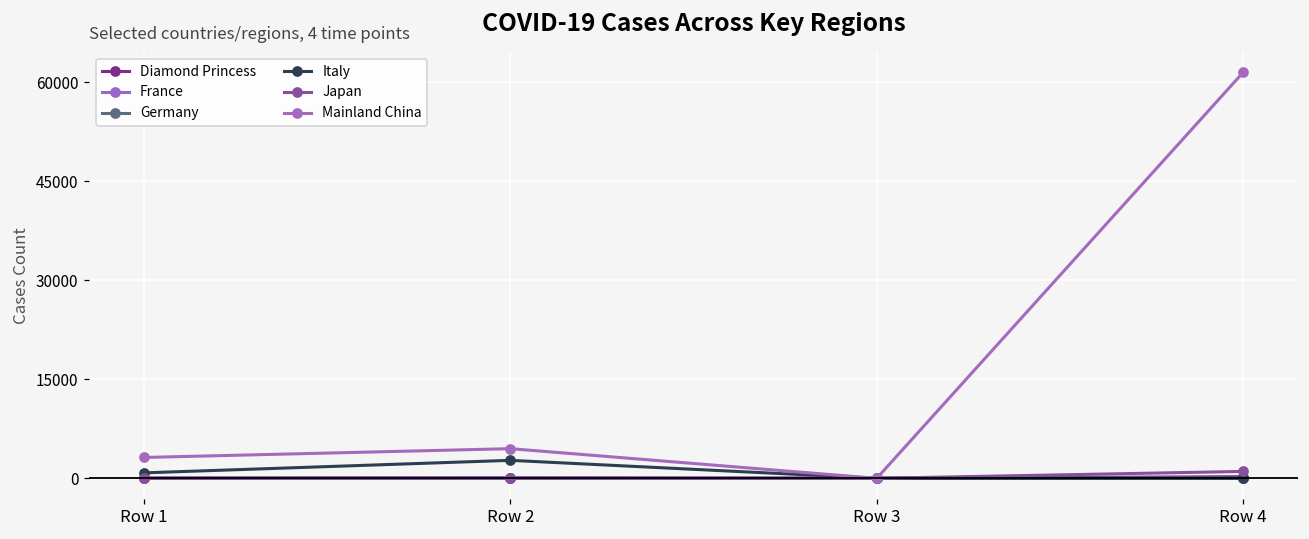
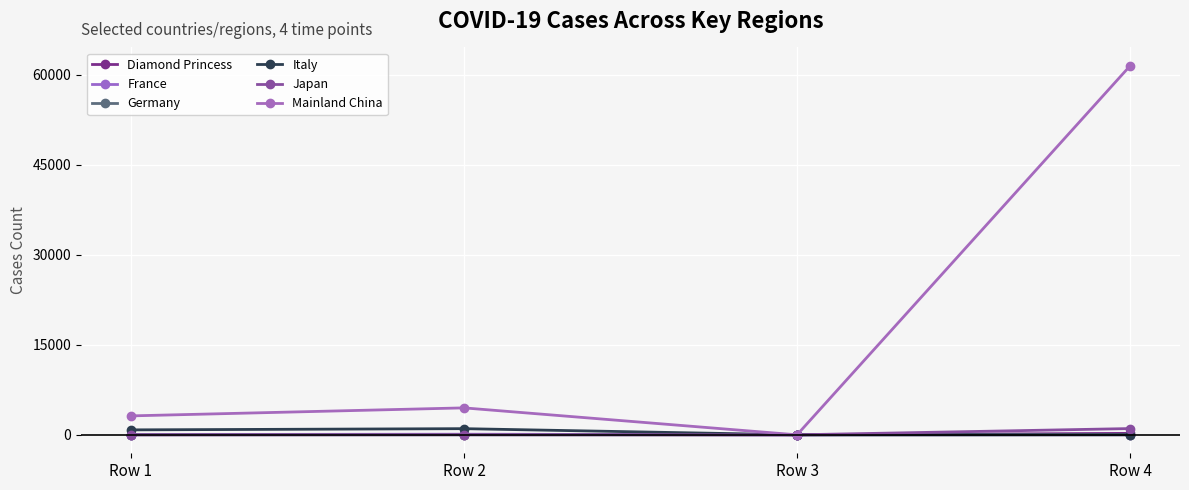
Italy, Row 2: 3000 -> 1000
